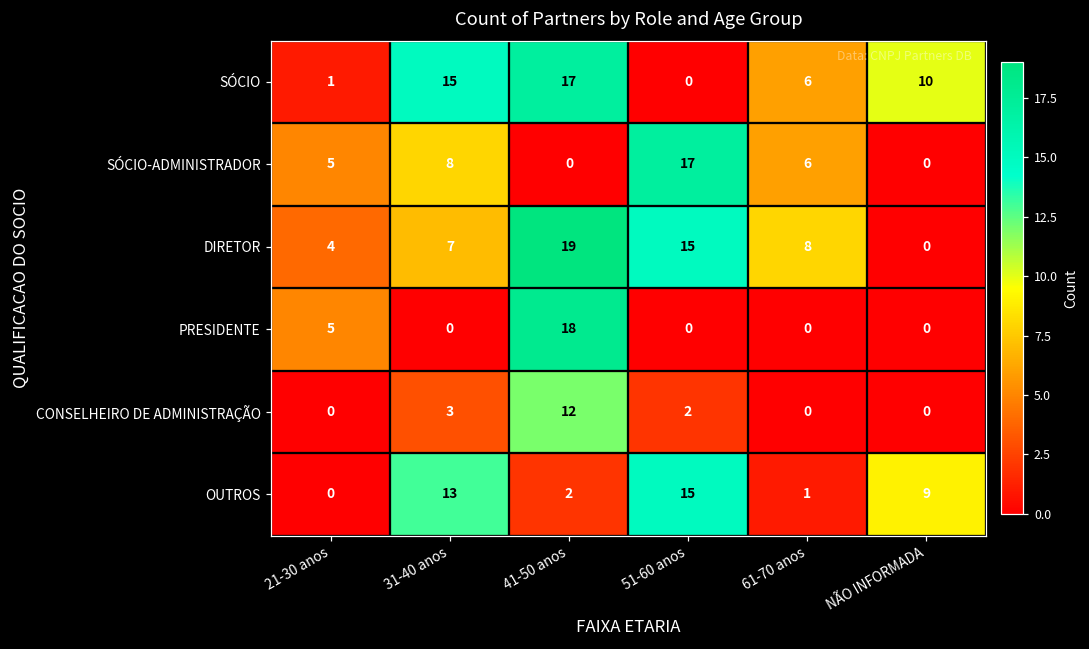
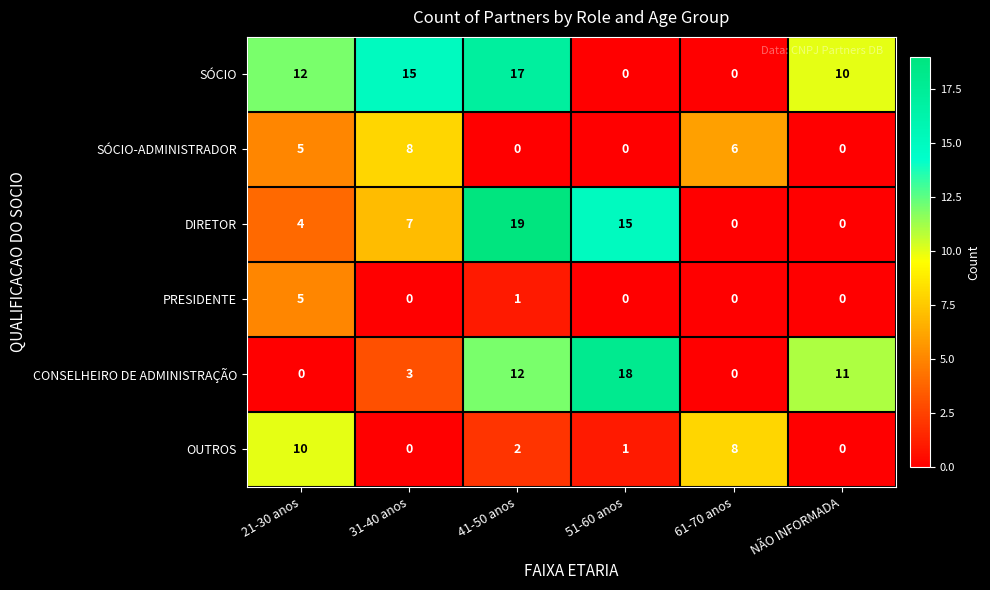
SÓCIO, 21-30 anos: 1 -> 12
SÓCIO, 61-70 anos: 6 -> 0
SÓCIO-ADMINISTRADOR, 51-60 anos: 17 -> 0
DIRETOR, 61-70 anos: 8 -> 0
PRESIDENTE, 41-50 anos: 18 -> 1
CONSELHEIRO DE ADMINISTRAÇÃO, 51-60 anos: 2 -> 18
CONSELHEIRO DE ADMINISTRAÇÃO, NÃO INFORMADA: 0 -> 11
OUTROS, 21-30 anos: 0 -> 10
OUTROS, 31-40 anos: 13 -> 0
OUTROS, 51-60 anos: 15 -> 1
OUTROS, 61-70 anos: 1 -> 8
OUTROS, NÃO INFORMADA: 9 -> 0
